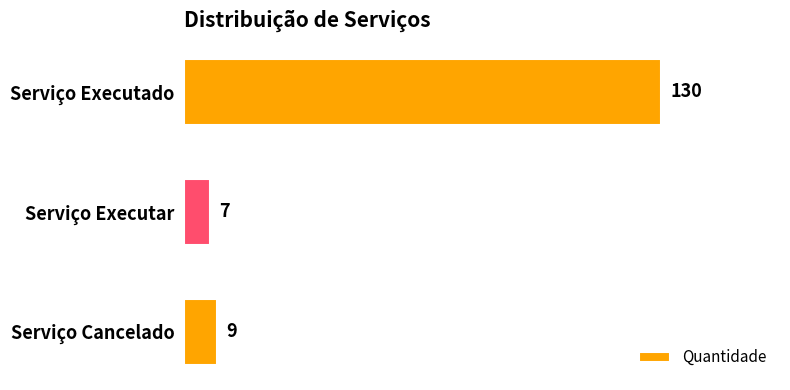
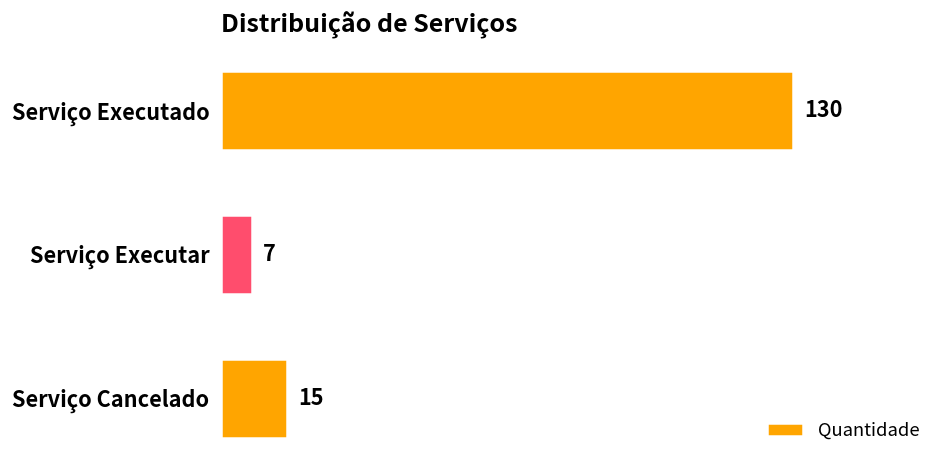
Serviço Cancelado: 9 -> 15
